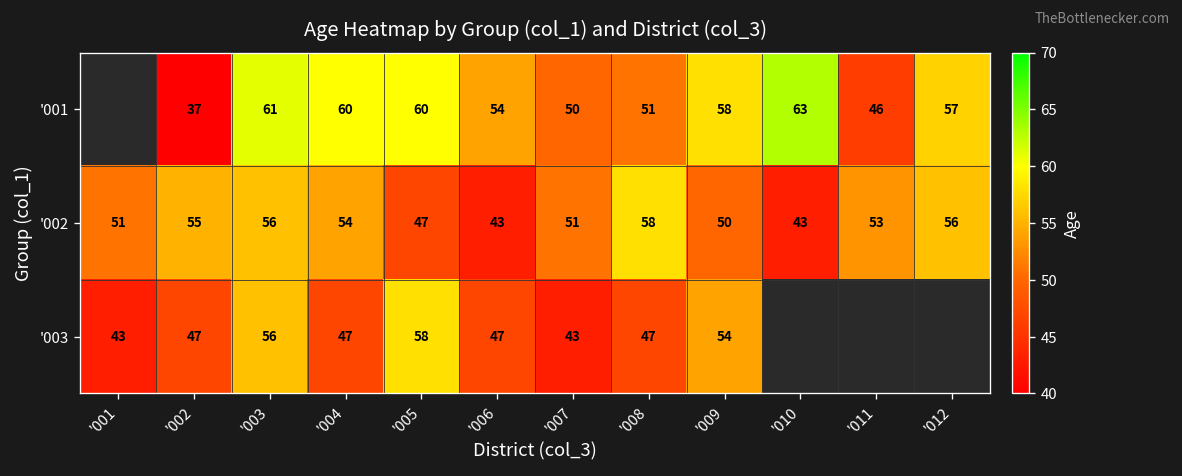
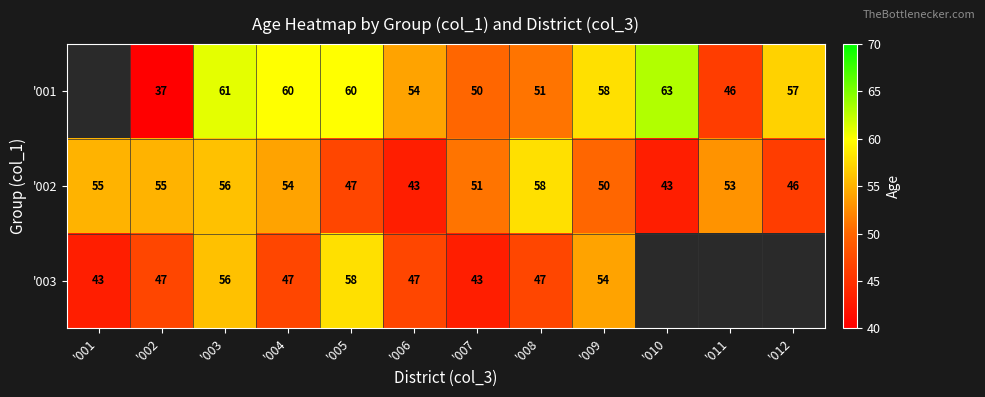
'002, '001: 51 -> 55
'002, '012: 56 -> 46
